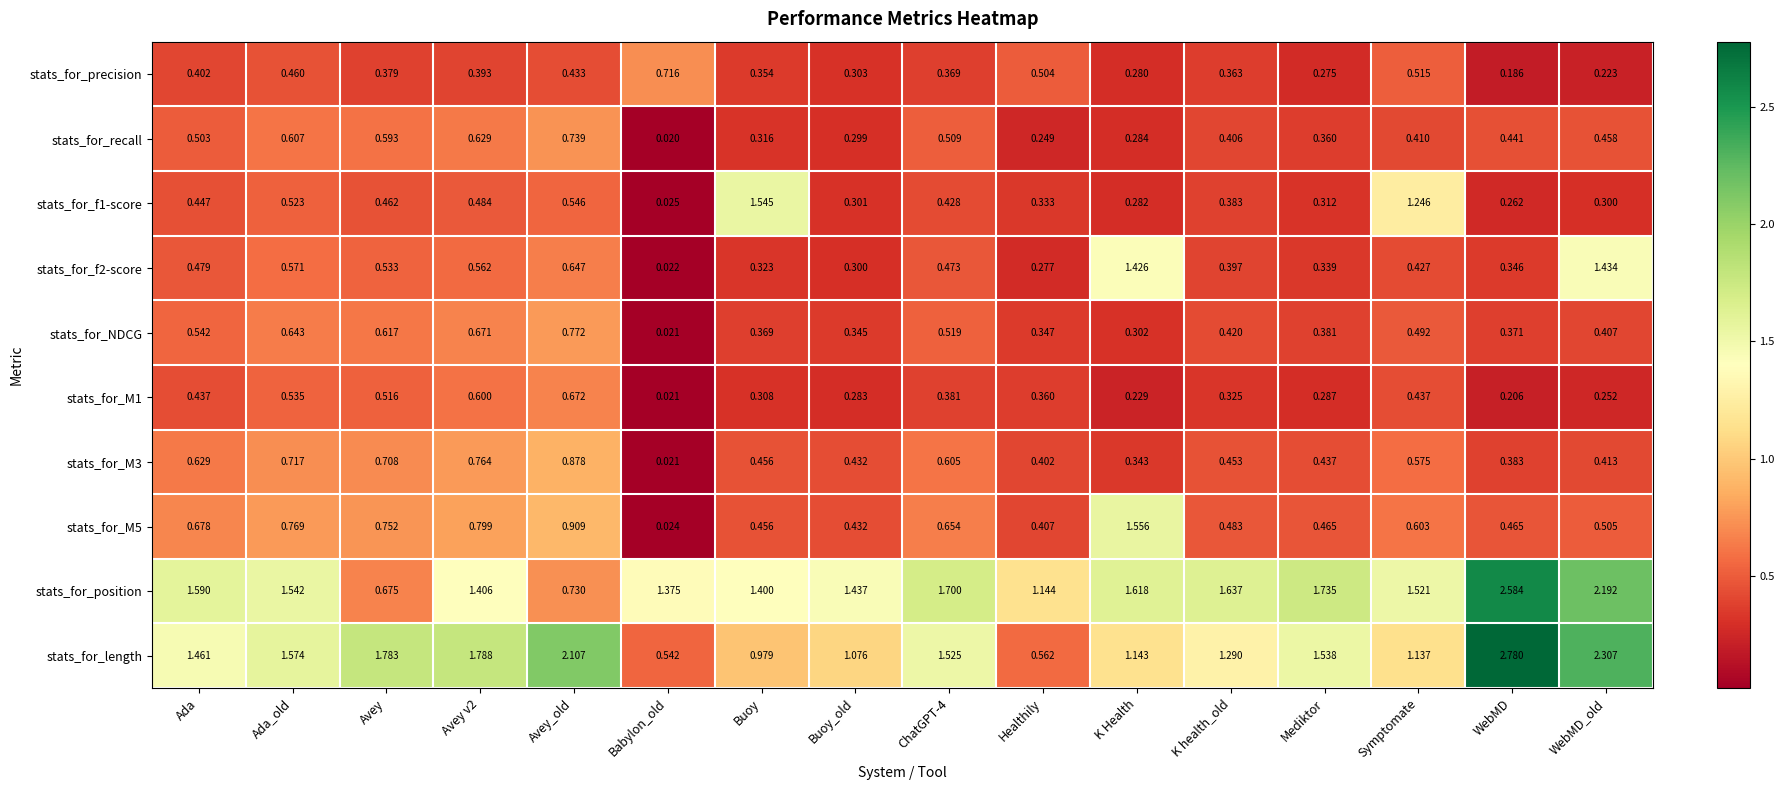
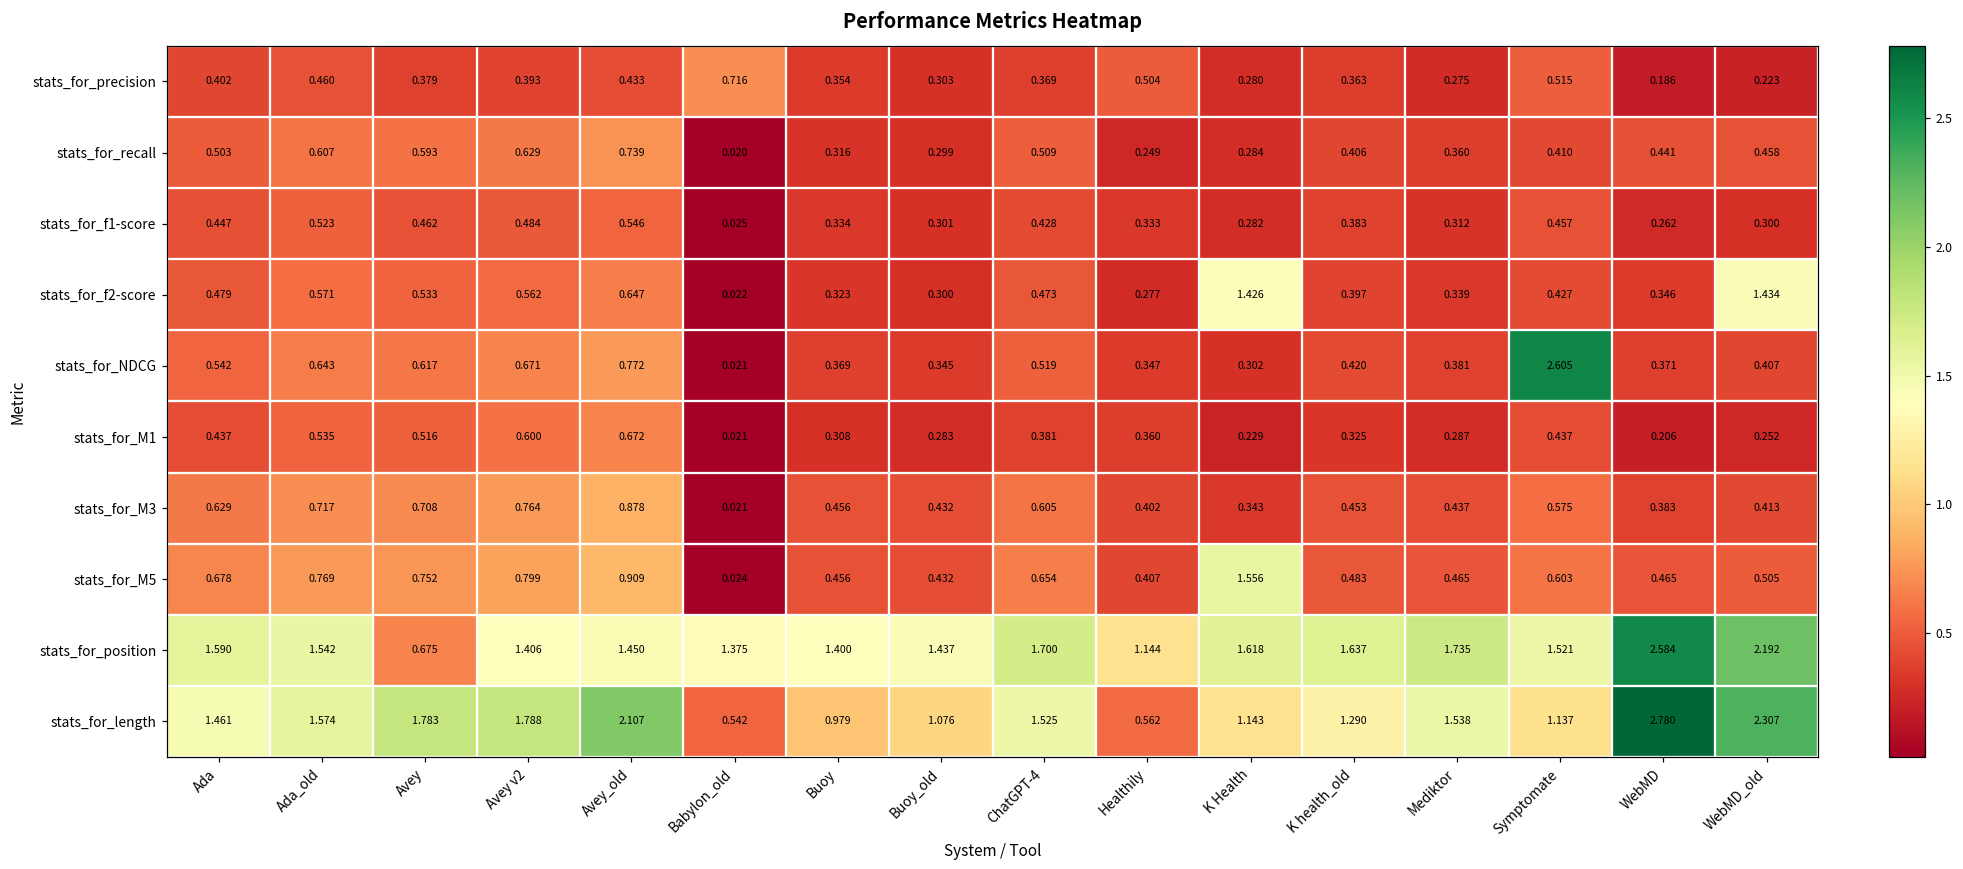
stats_for_f1-score, Buoy: 1.545 -> 0.334
stats_for_f1-score, Symptomate: 1.246 -> 0.457
stats_for_NDCG, Symptomate: 0.492 -> 2.605
stats_for_position, Avey_old: 0.730 -> 1.450
